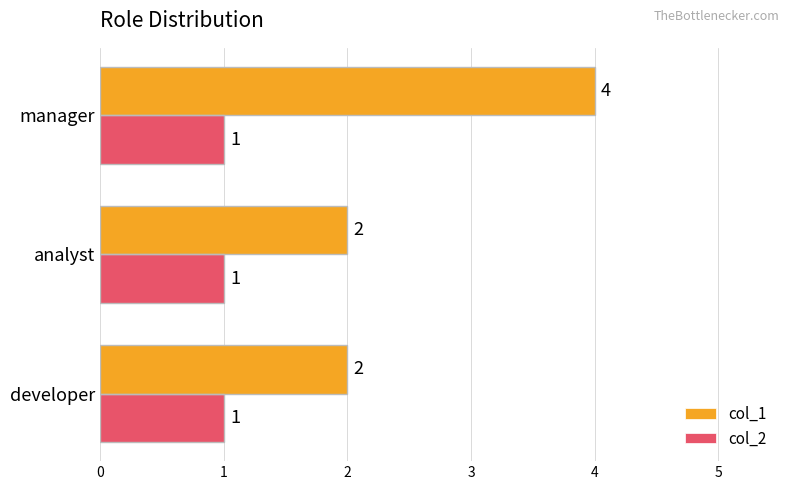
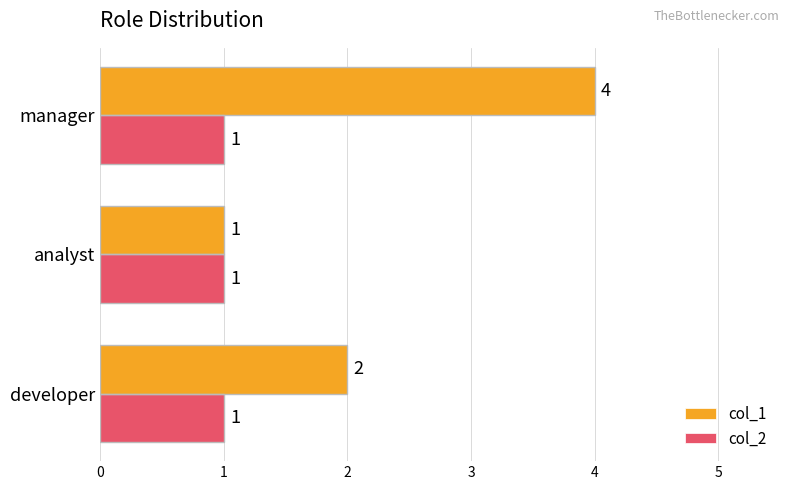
col_1, analyst: 2 -> 1
